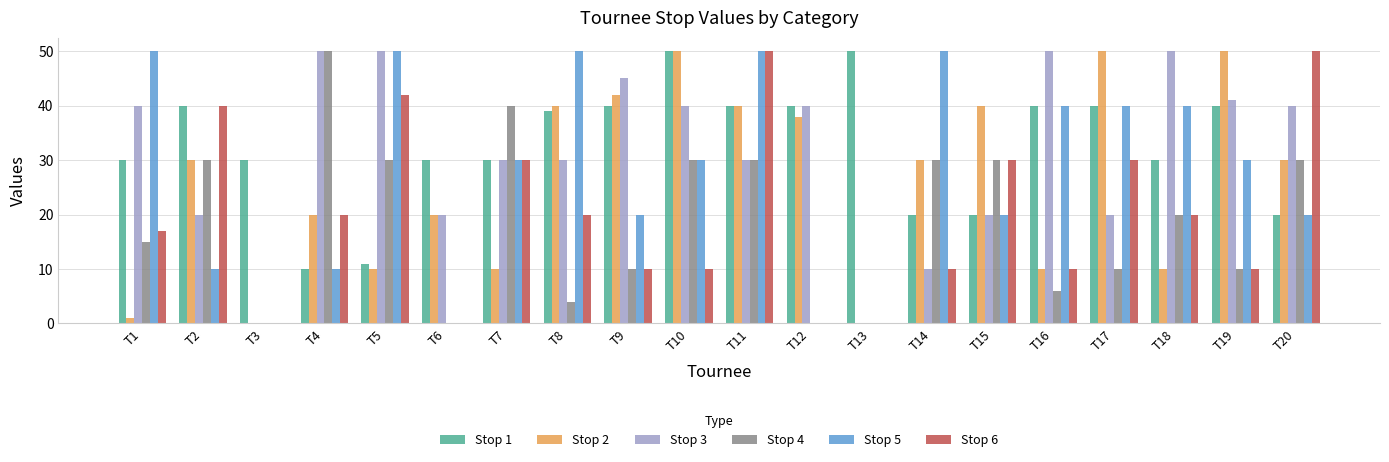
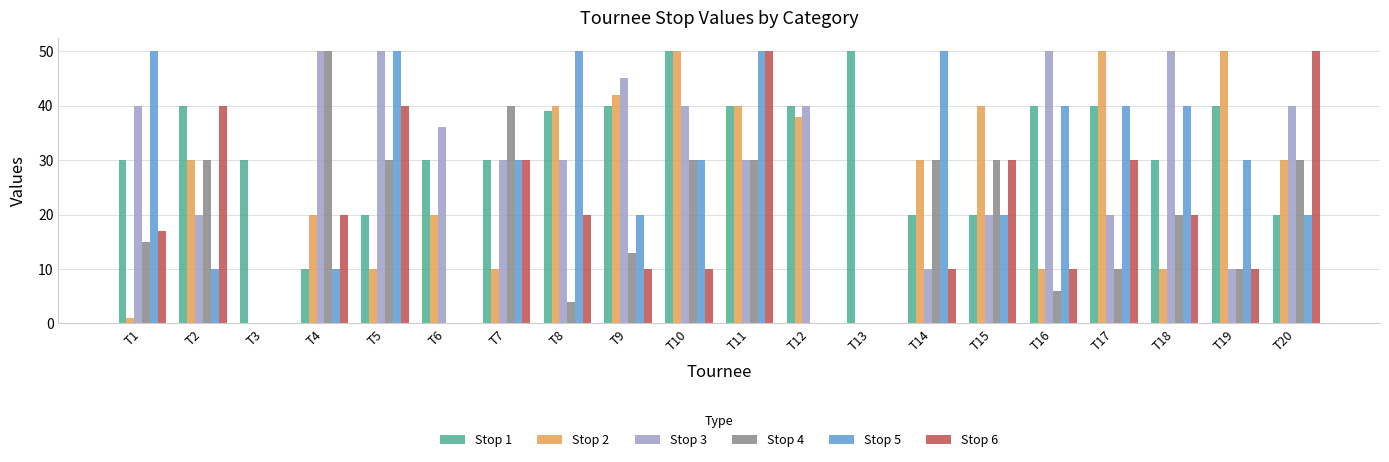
Stop 1, T5: 11 -> 20
Stop 6, T5: 42 -> 40
Stop 3, T6: 20 -> 36
Stop 4, T9: 10 -> 13
Stop 3, T19: 41 -> 10
